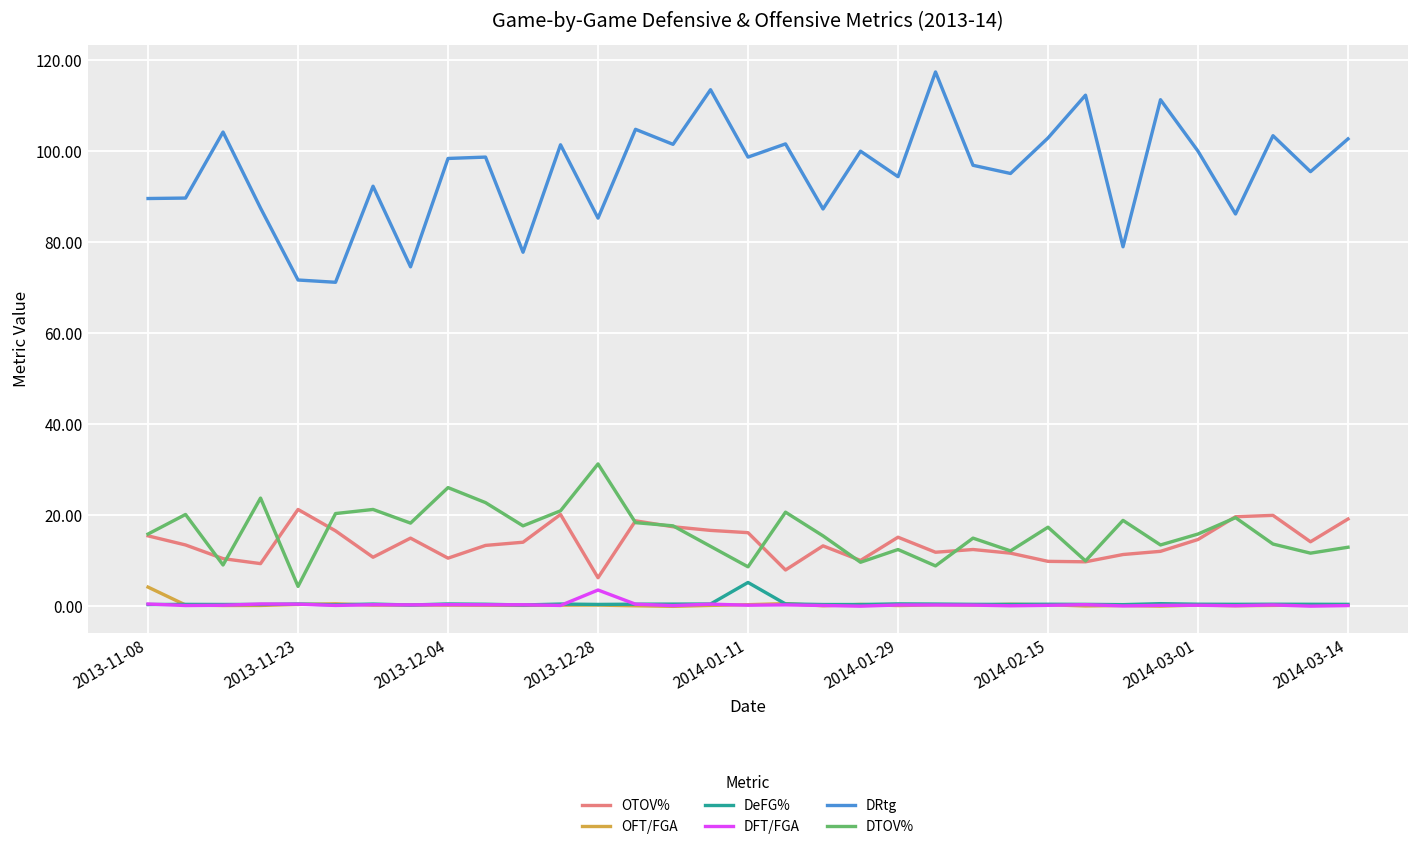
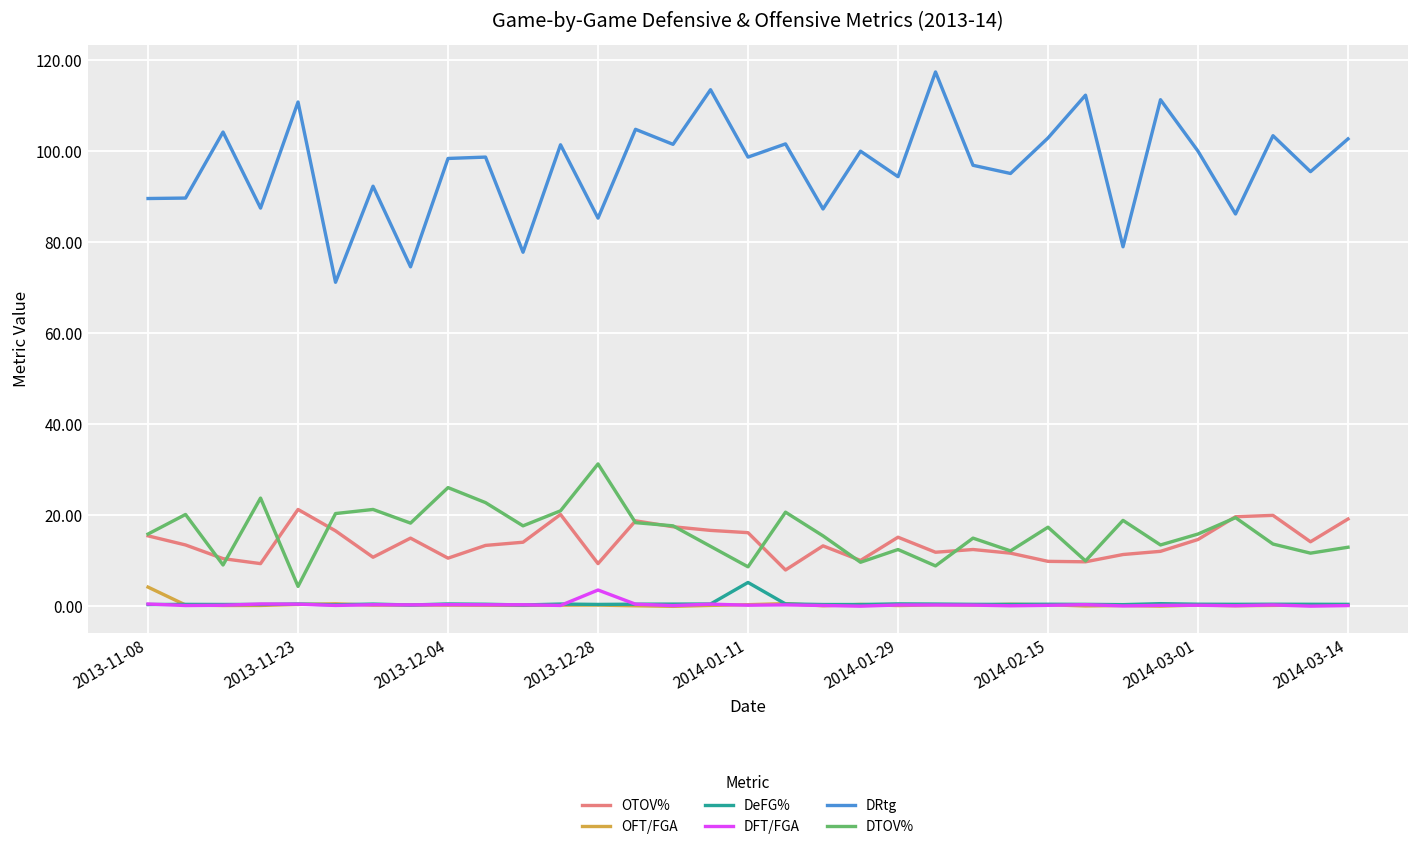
DRtg, 2013-11-23: 72 -> 111
OTOV%, 2013-12-28: 6 -> 9
